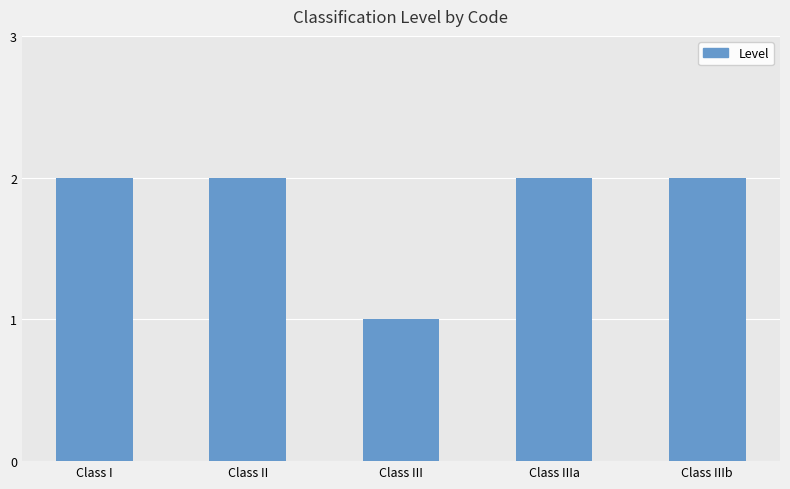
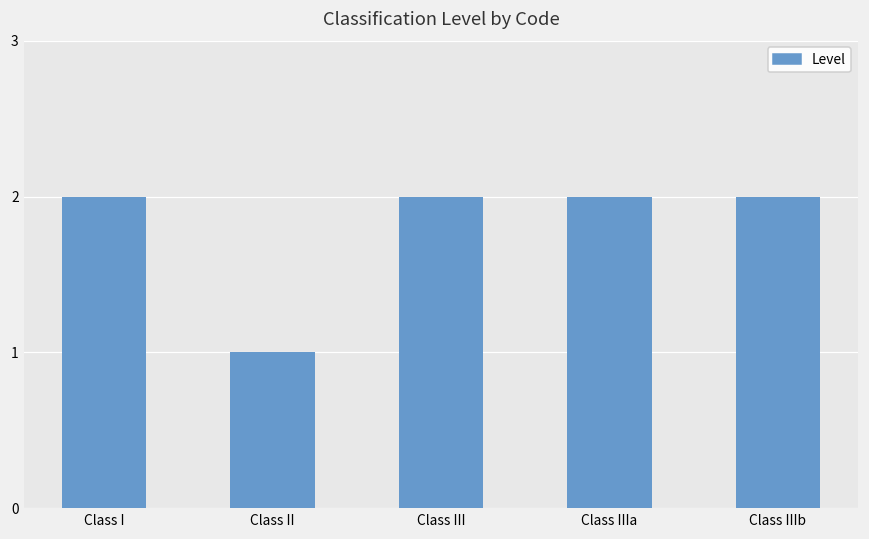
Class II: 2 -> 1
Class III: 1 -> 2
